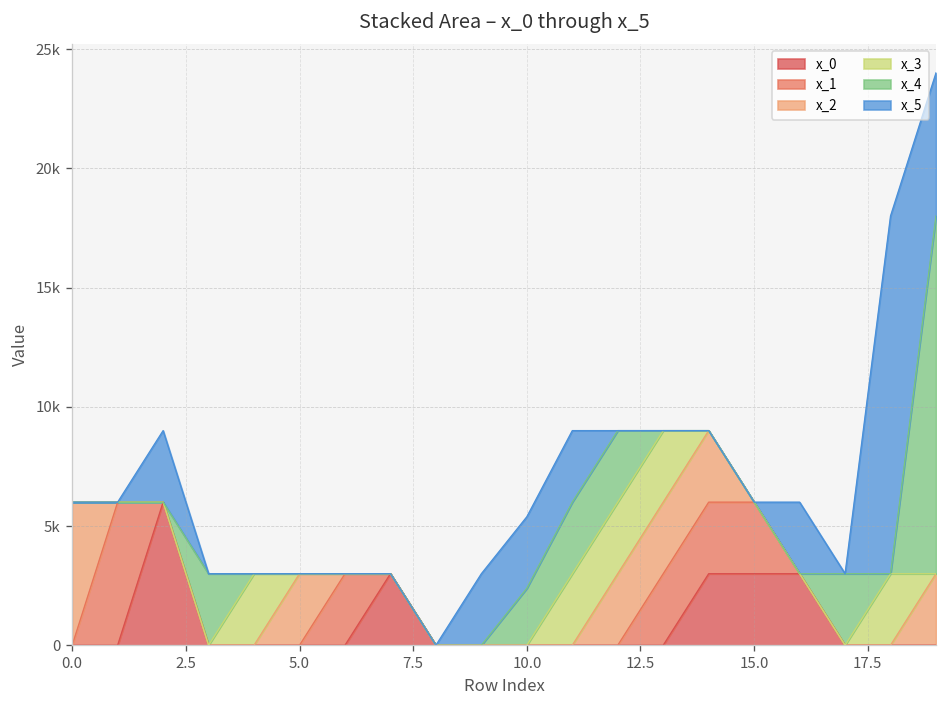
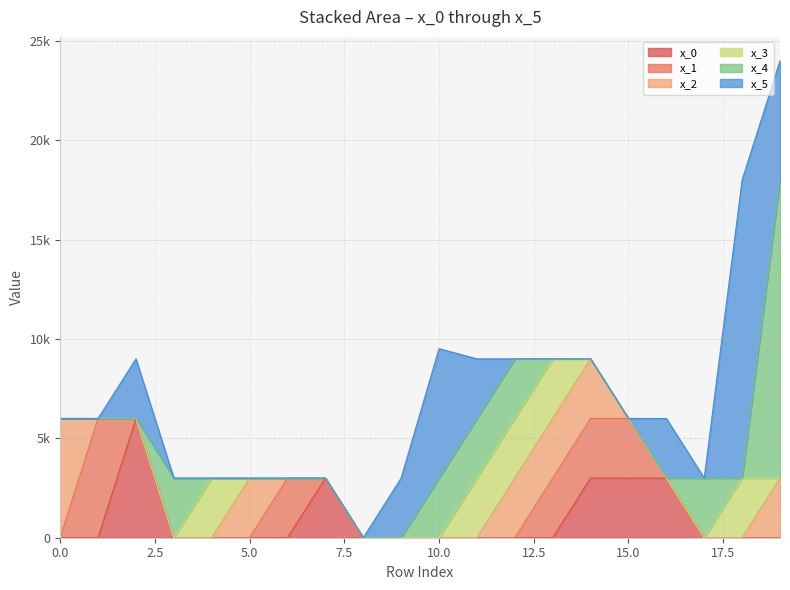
x_4, 10.0: 2400 -> 3000
x_5, 10.0: 3000 -> 6500
